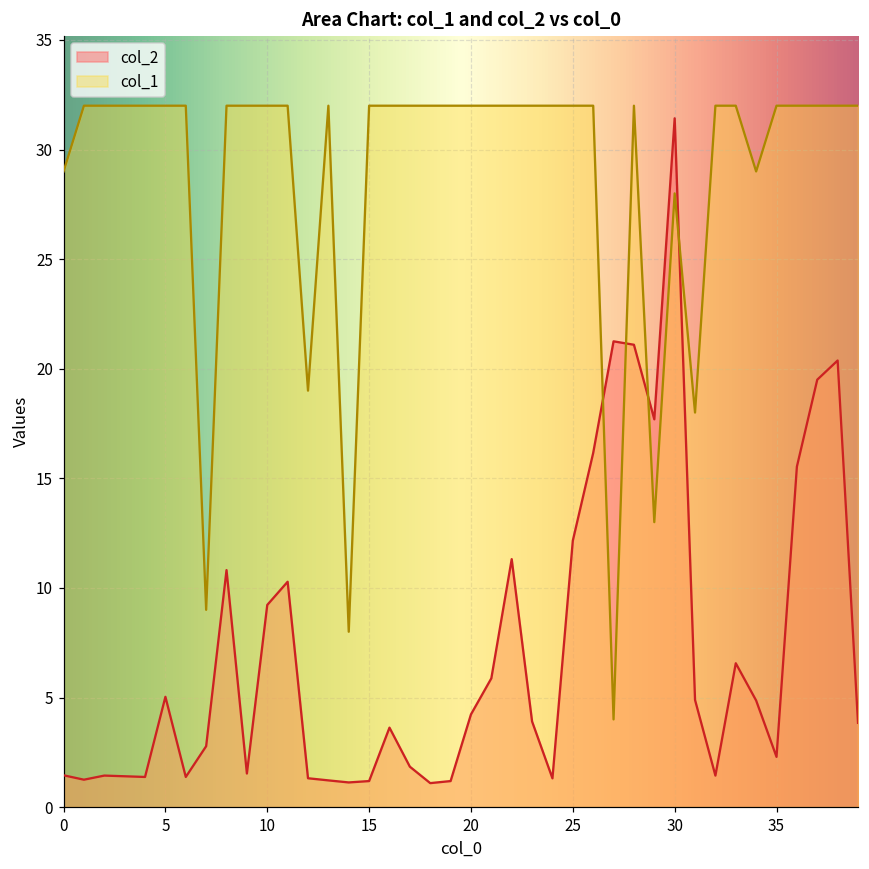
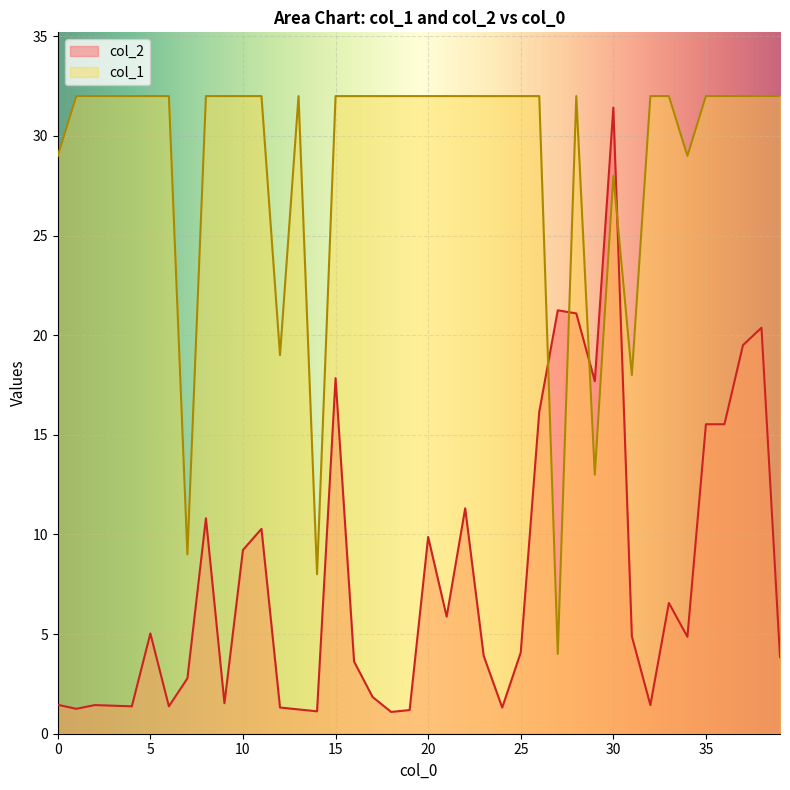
col_2, 15: 1.2 -> 17.8
col_2, 20: 4.2 -> 9.9
col_2, 25: 12.2 -> 4.1
col_2, 35: 2.3 -> 15.5
